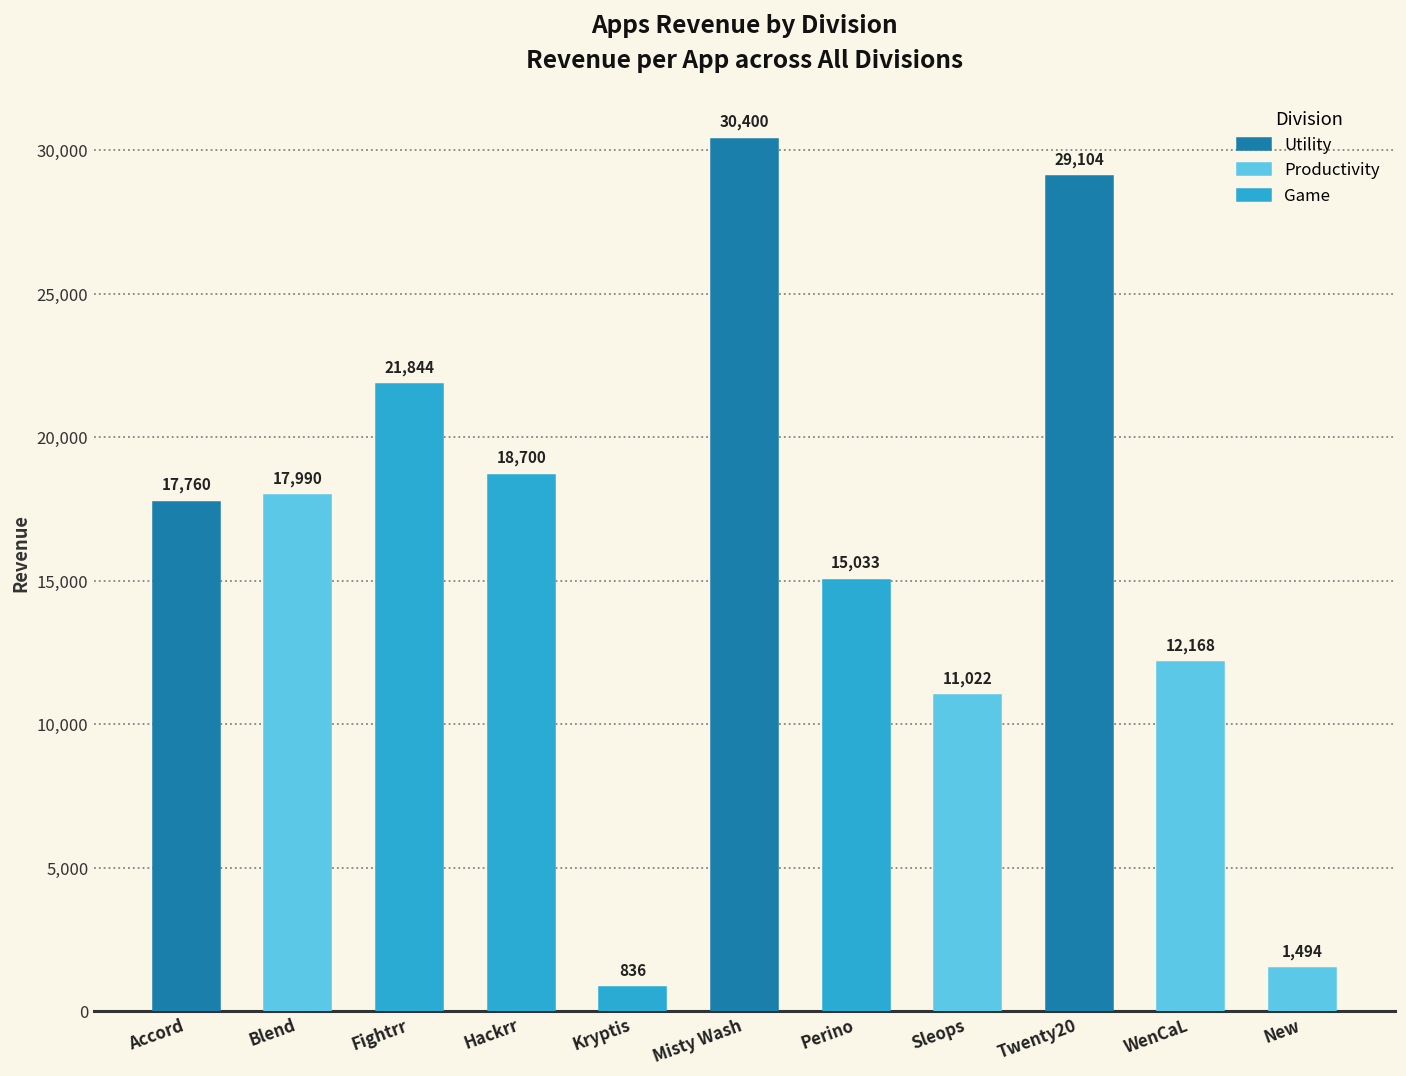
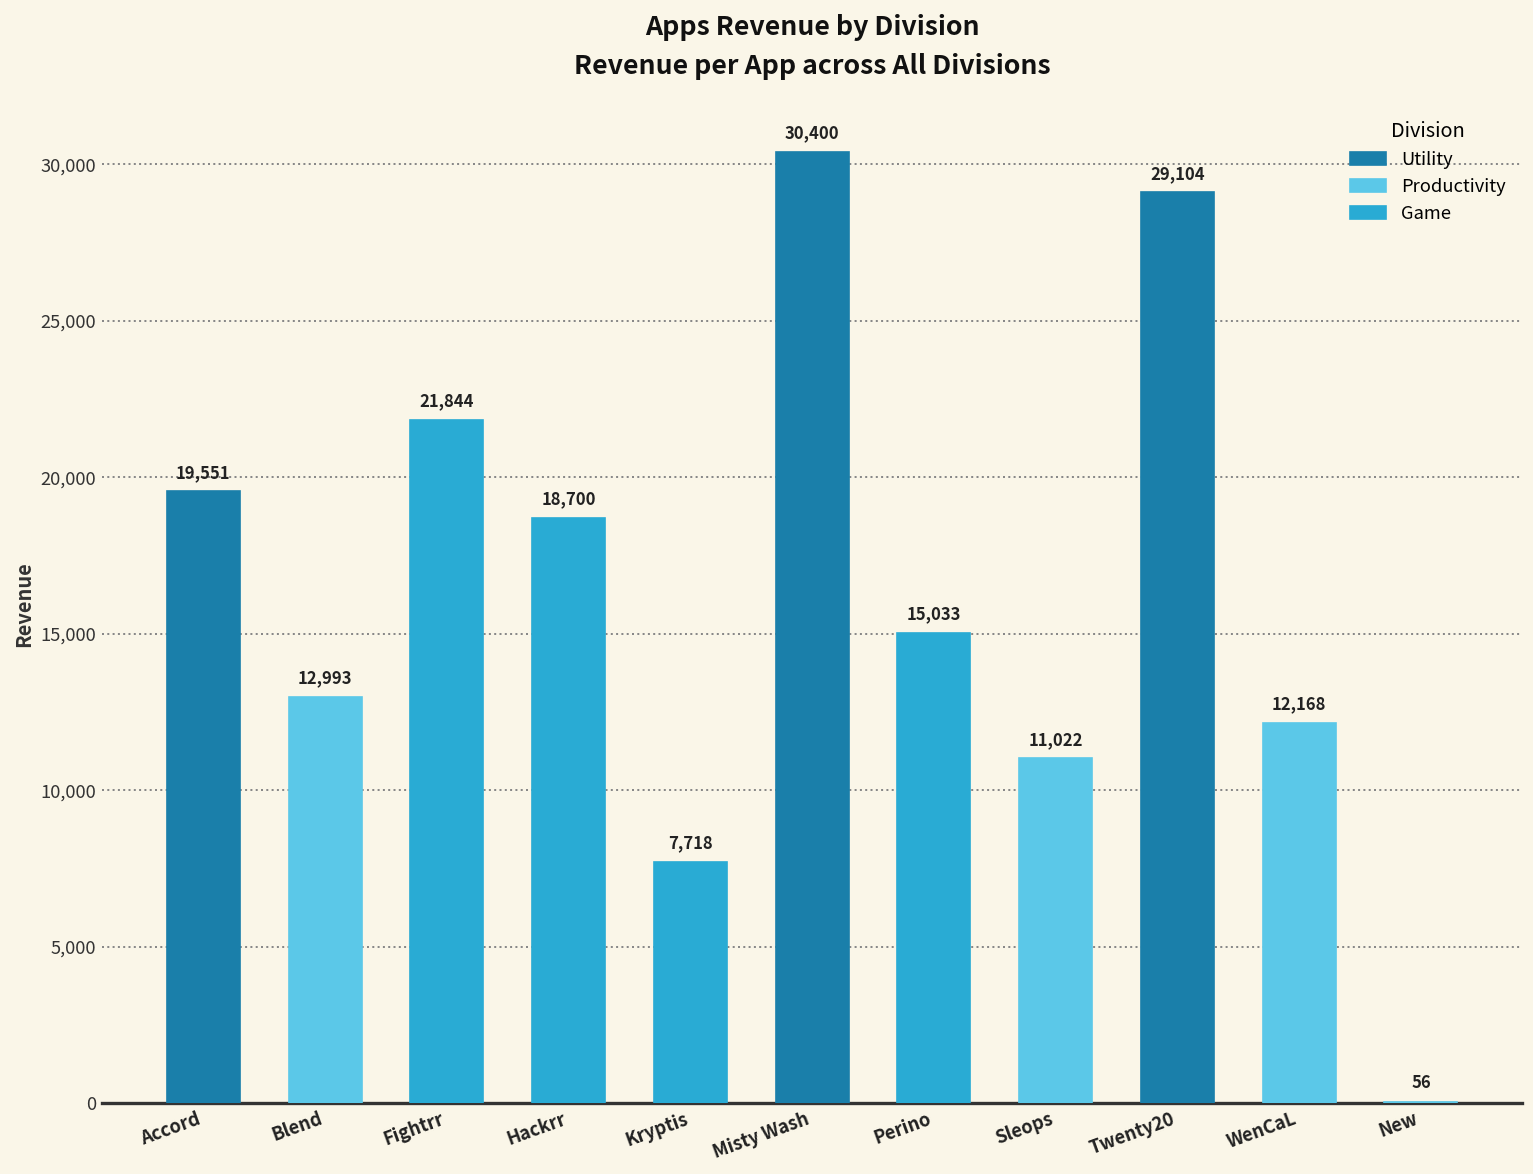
Accord: 17,760 -> 19,551
Blend: 17,990 -> 12,993
Kryptis: 836 -> 7,718
New: 1,494 -> 56
